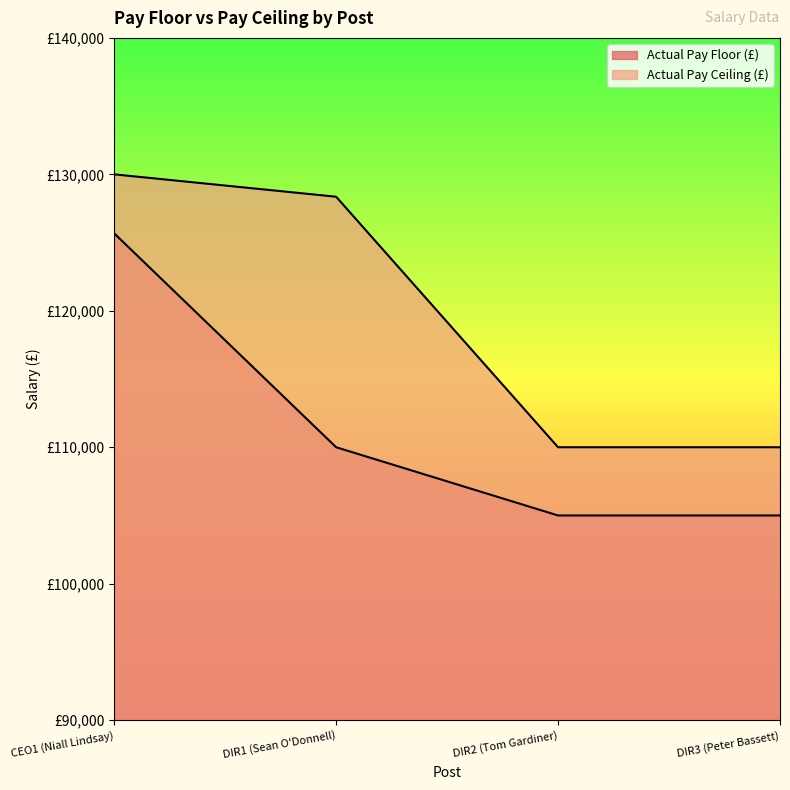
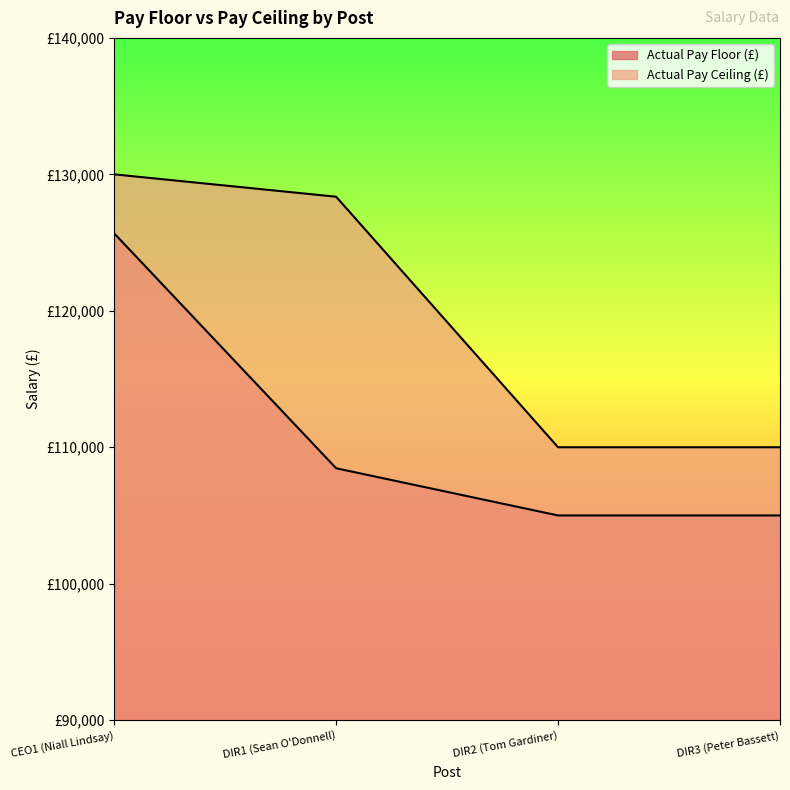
Actual Pay Floor (£), DIR1 (Sean O'Donnell): £110,000 -> £108,500
